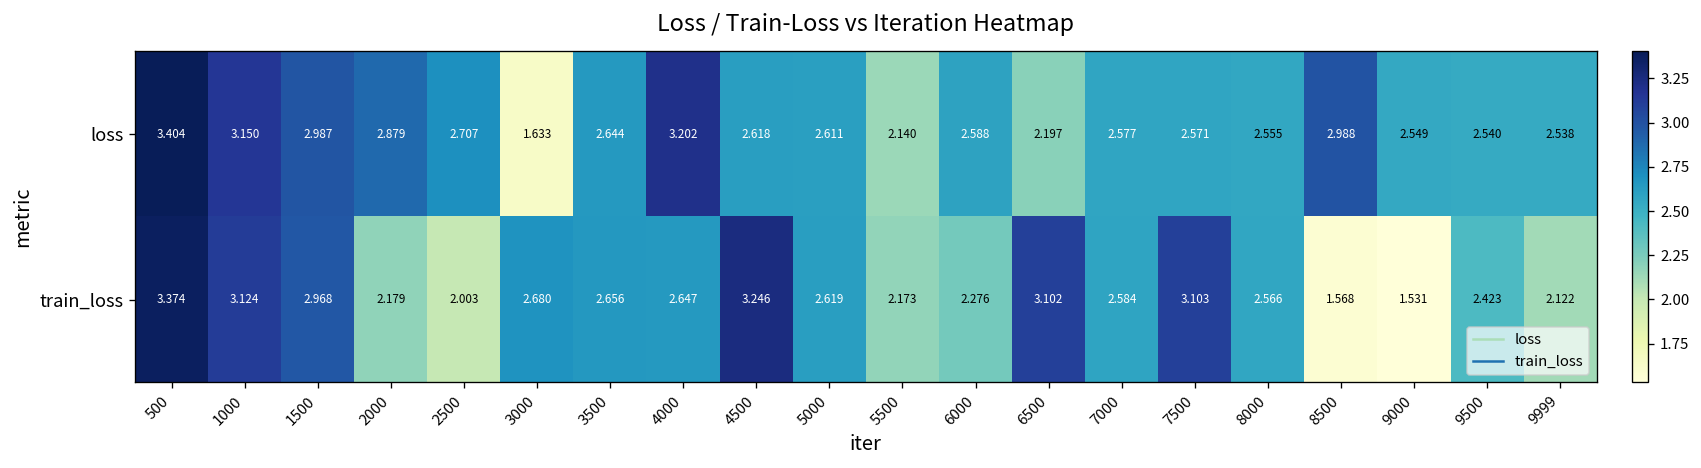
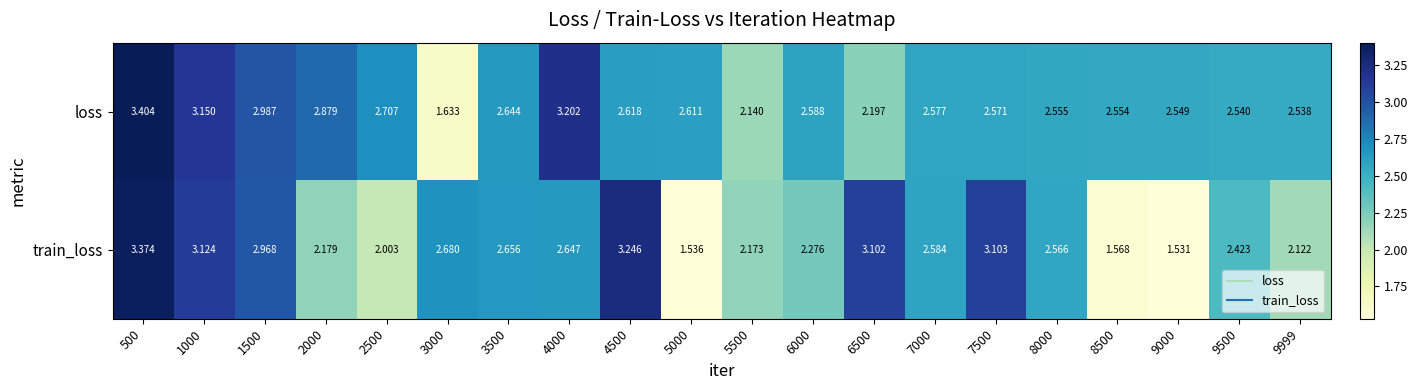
loss, 8500: 2.988 -> 2.554
train_loss, 5000: 2.619 -> 1.536
